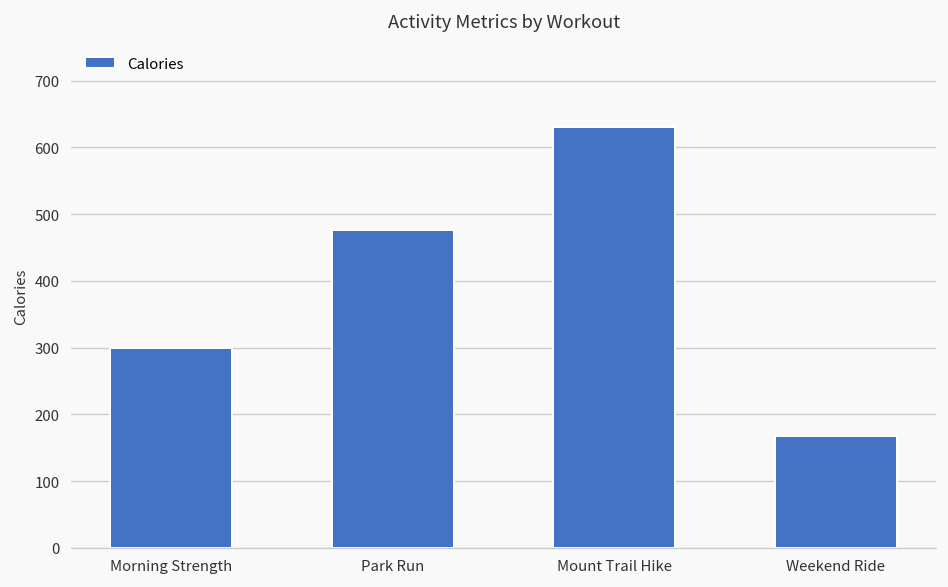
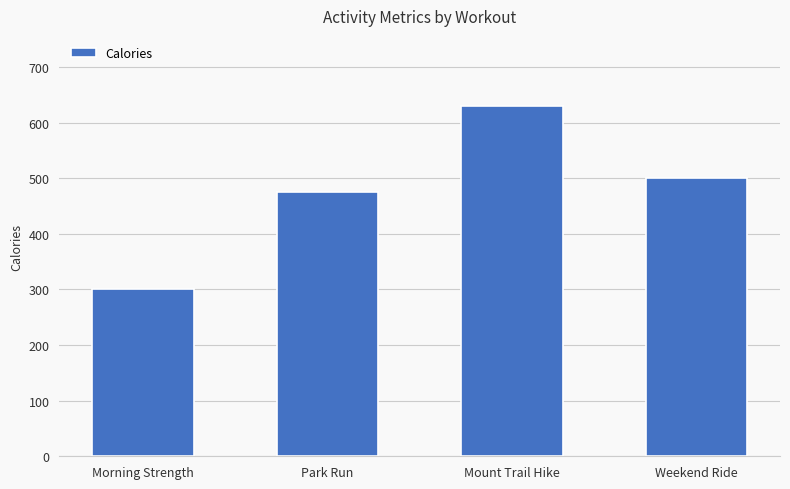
Weekend Ride: 170 -> 500
